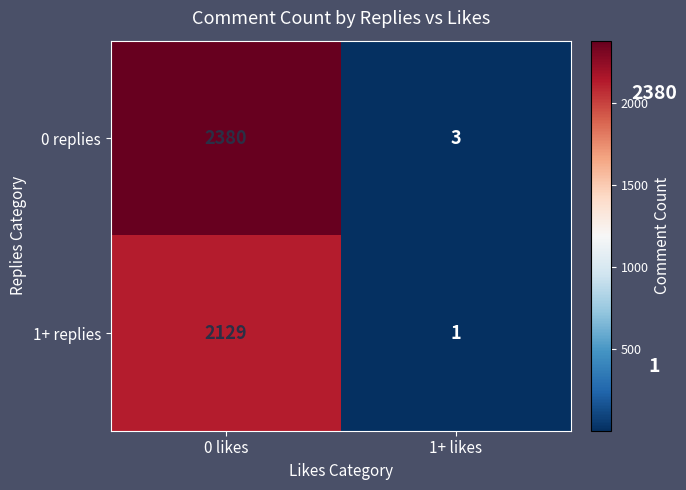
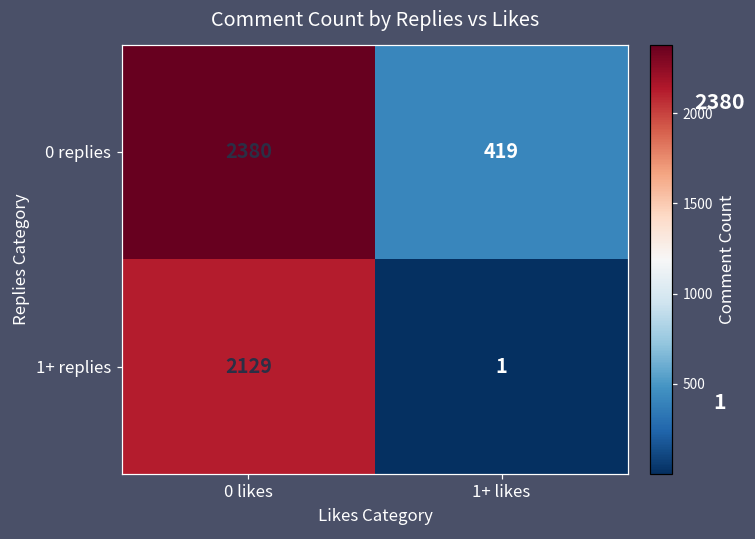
0 replies, 1+ likes: 3 -> 419
